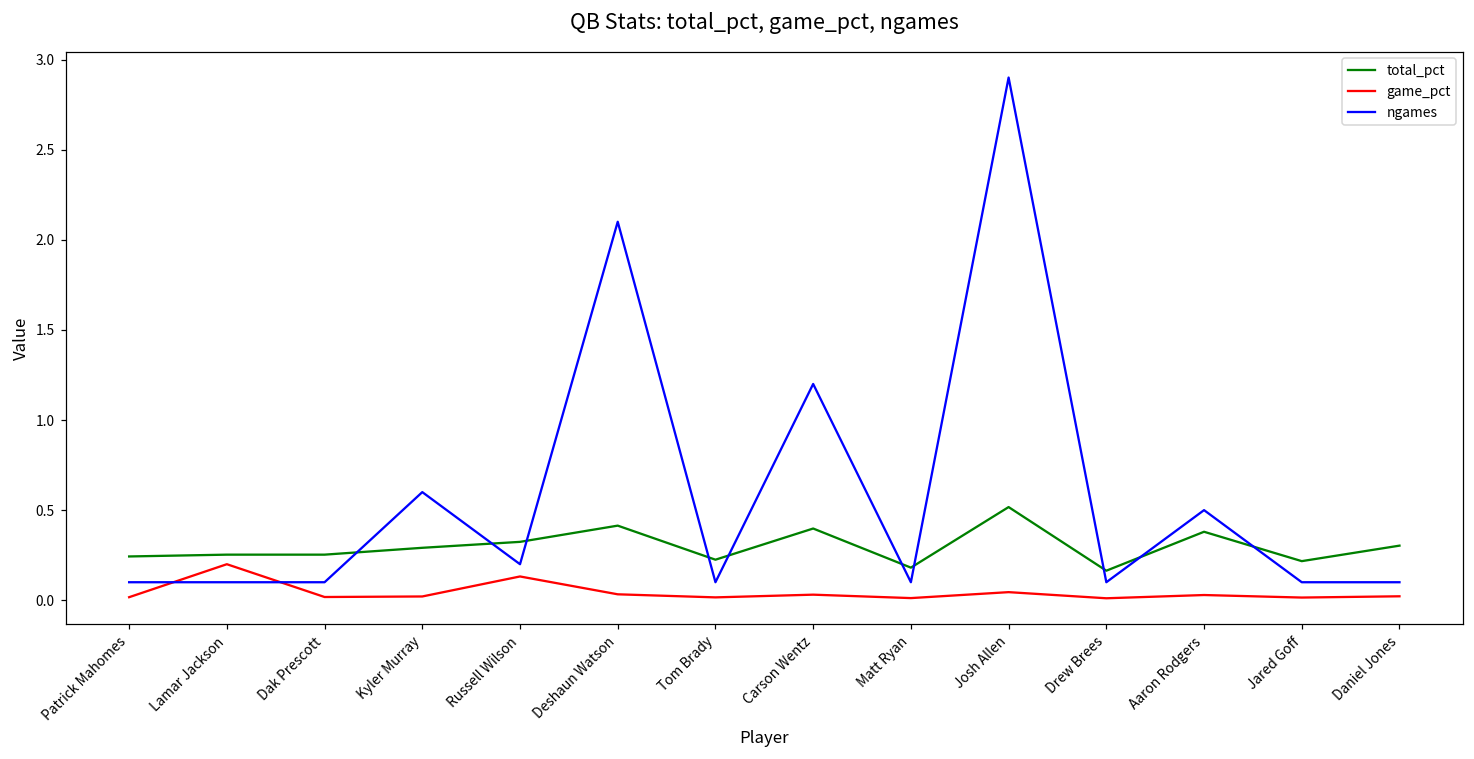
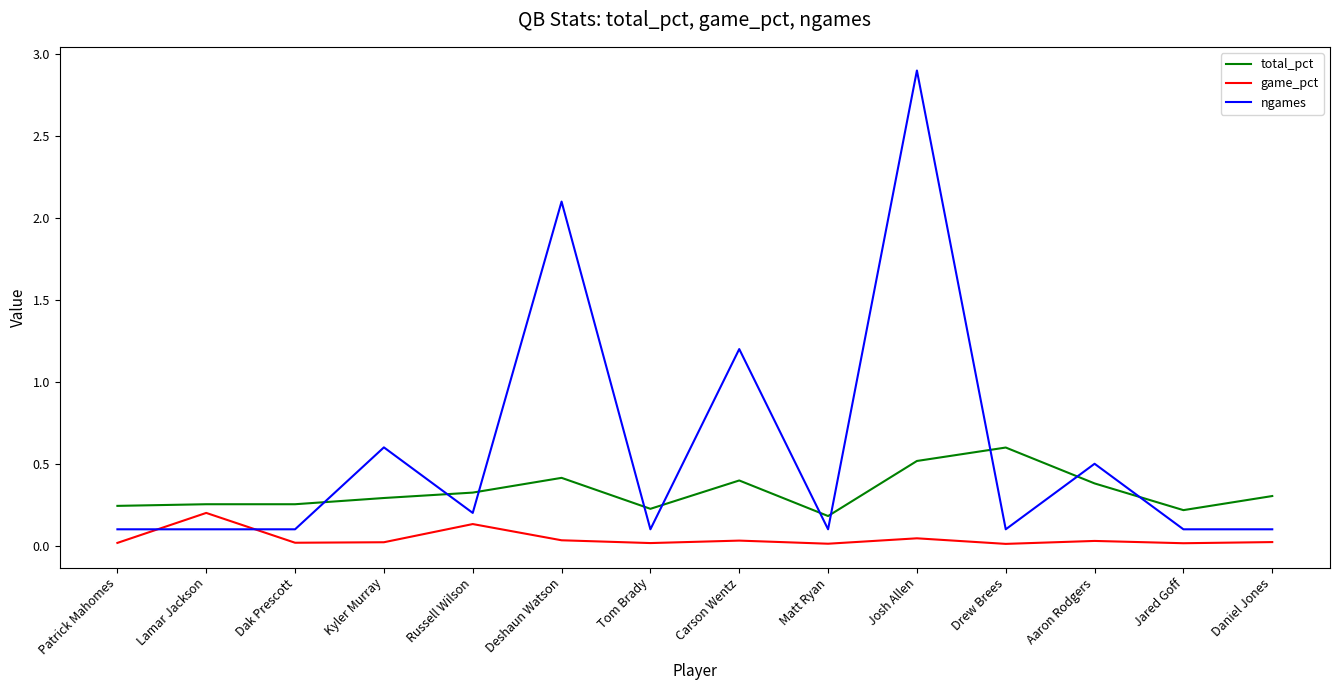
total_pct, Drew Brees: 0.16 -> 0.60
